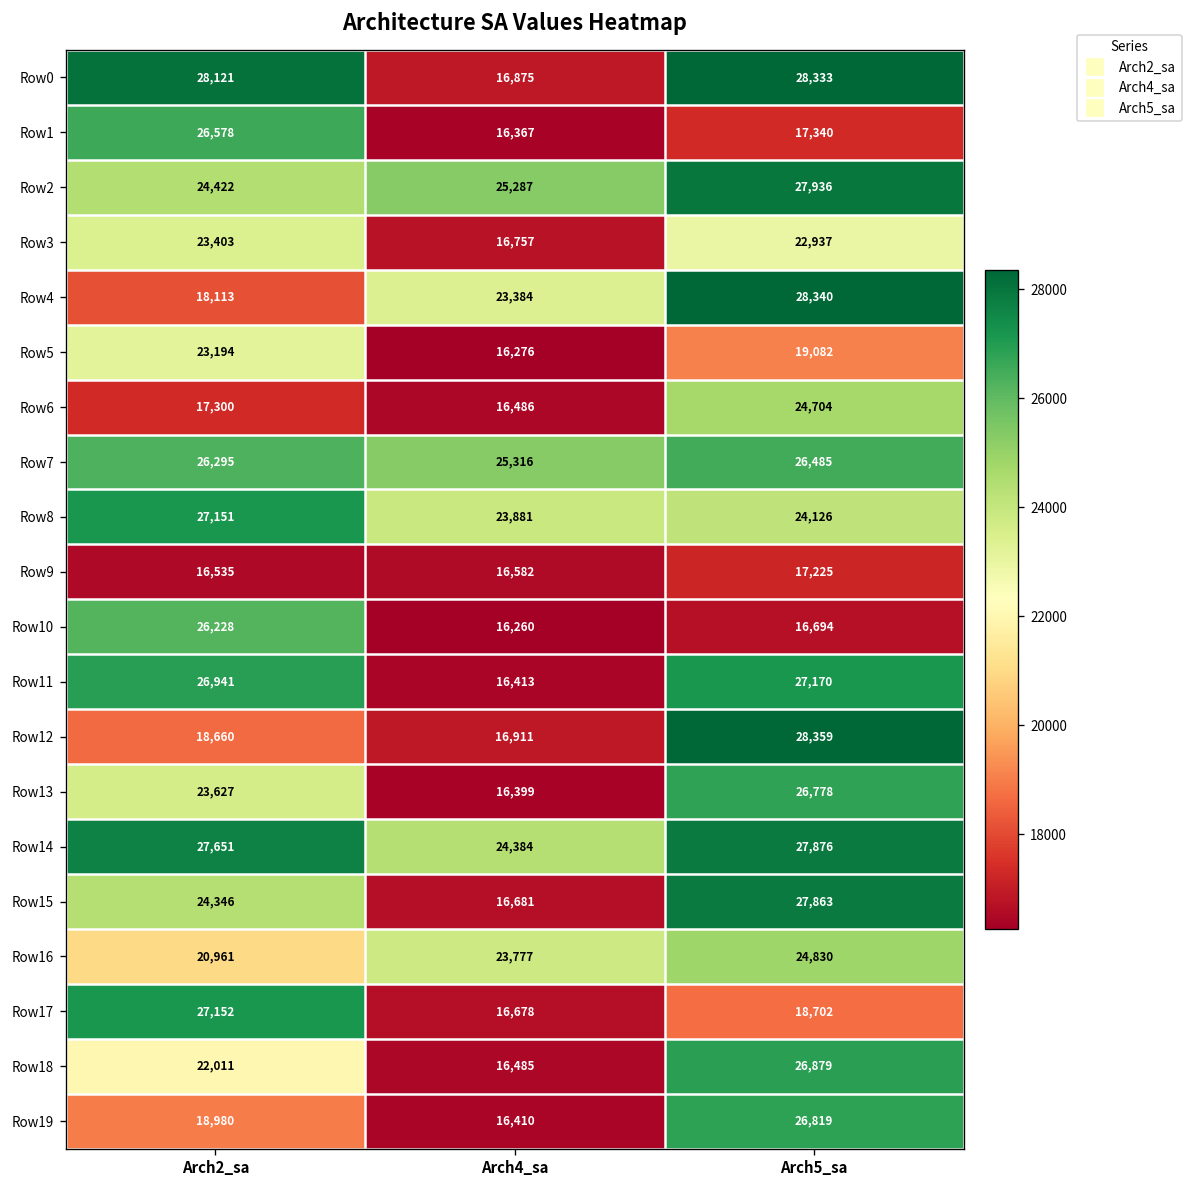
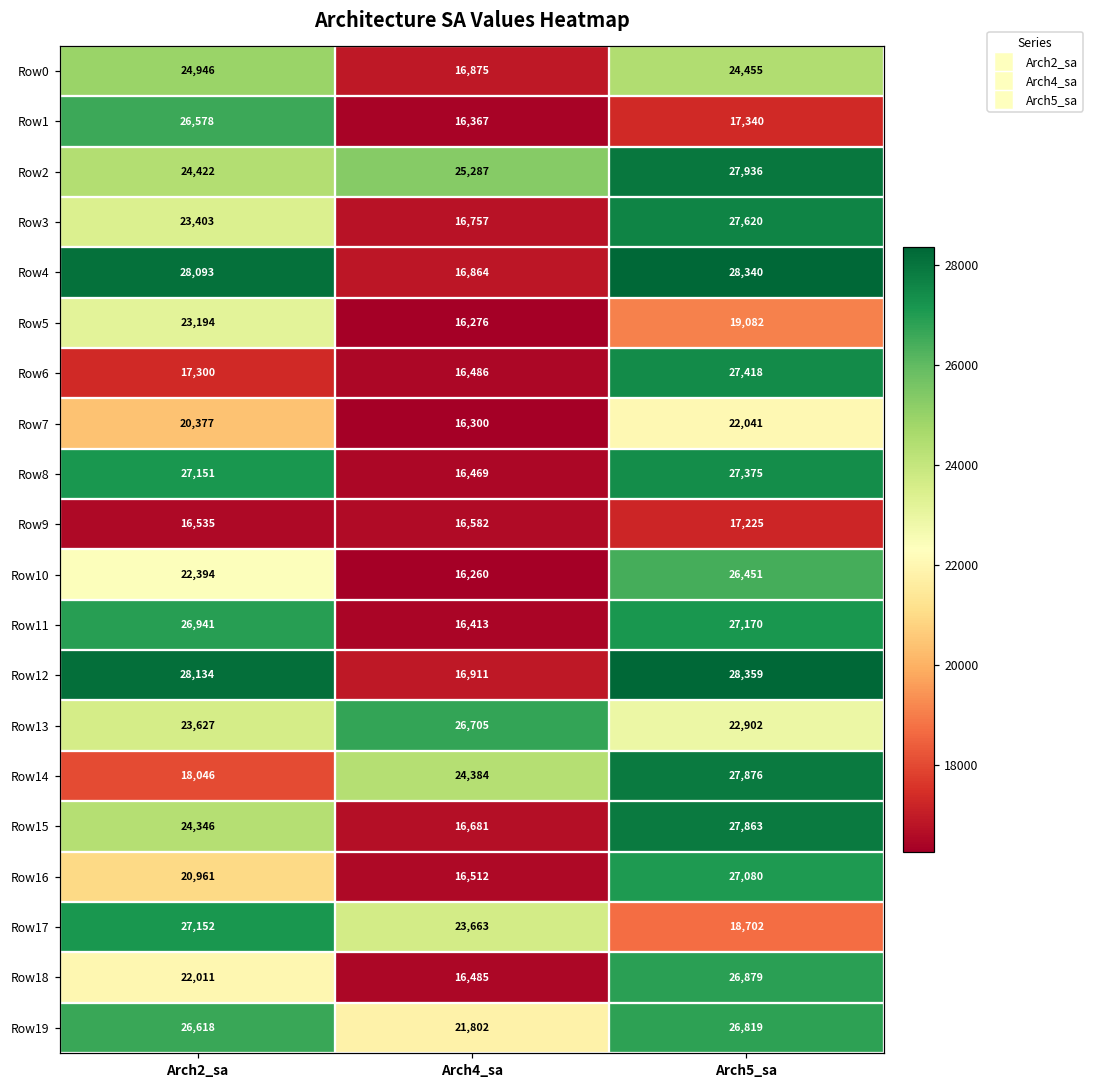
Row0, Arch2_sa: 28,121 -> 24,946
Row0, Arch5_sa: 28,333 -> 24,455
Row3, Arch5_sa: 22,937 -> 27,620
Row4, Arch2_sa: 18,113 -> 28,093
Row4, Arch4_sa: 23,384 -> 16,864
Row6, Arch5_sa: 24,704 -> 27,418
Row7, Arch2_sa: 26,295 -> 20,377
Row7, Arch4_sa: 25,316 -> 16,300
Row7, Arch5_sa: 26,485 -> 22,041
Row8, Arch4_sa: 23,881 -> 16,469
Row8, Arch5_sa: 24,126 -> 27,375
Row10, Arch2_sa: 26,228 -> 22,394
Row10, Arch5_sa: 16,694 -> 26,451
Row12, Arch2_sa: 18,660 -> 28,134
Row13, Arch4_sa: 16,399 -> 26,705
Row13, Arch5_sa: 26,778 -> 22,902
Row14, Arch2_sa: 27,651 -> 18,046
Row16, Arch4_sa: 23,777 -> 16,512
Row16, Arch5_sa: 24,830 -> 27,080
Row17, Arch4_sa: 16,678 -> 23,663
Row19, Arch2_sa: 18,980 -> 26,618
Row19, Arch4_sa: 16,410 -> 21,802
